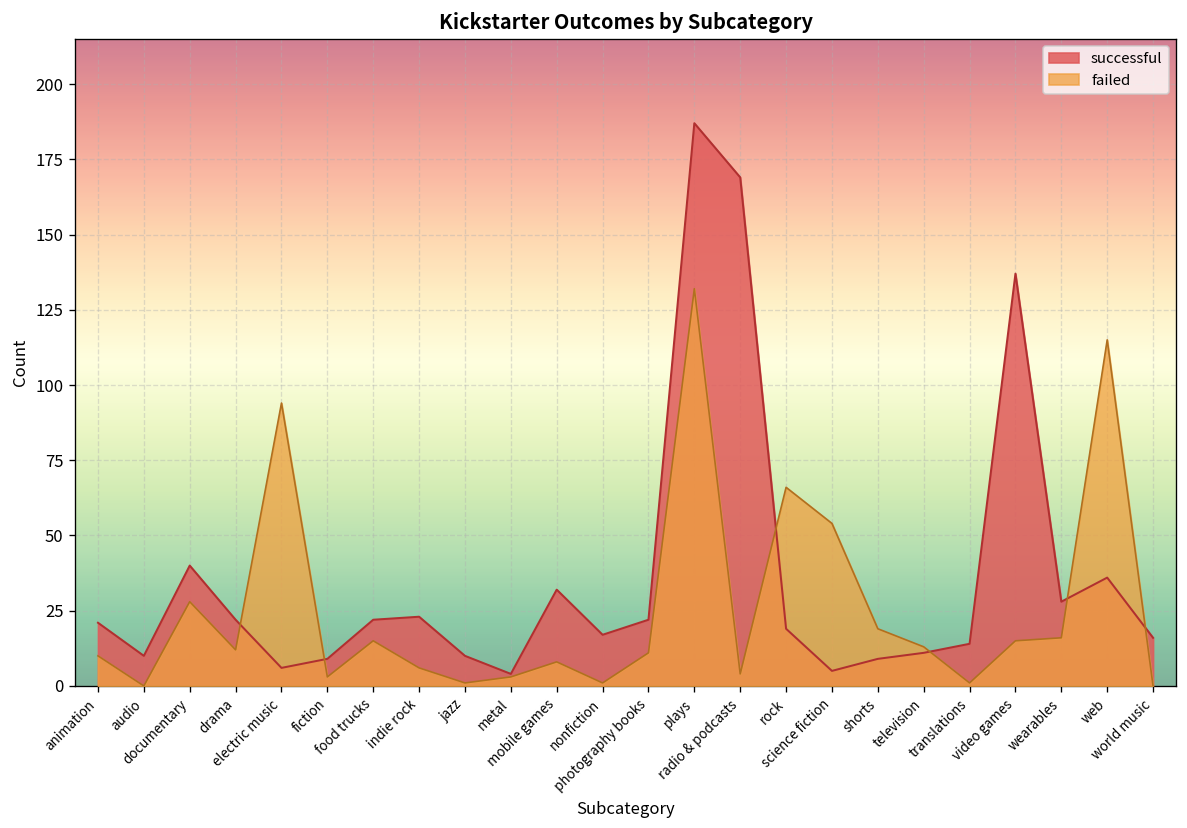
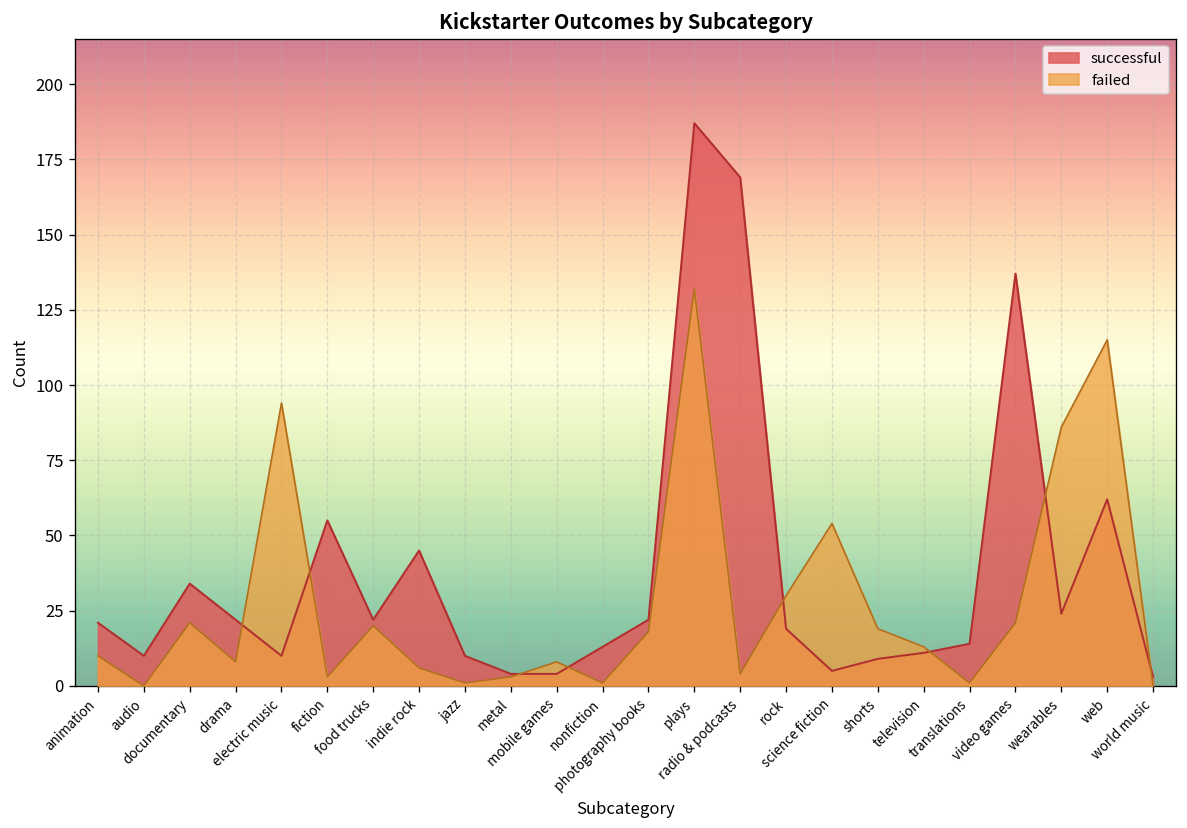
successful, documentary: 40 -> 34
failed, documentary: 28 -> 21
failed, drama: 12 -> 8
successful, electric music: 6 -> 10
successful, fiction: 9 -> 55
failed, food trucks: 15 -> 20
successful, indie rock: 23 -> 45
successful, mobile games: 32 -> 4
successful, nonfiction: 17 -> 13
failed, photography books: 11 -> 18
failed, rock: 66 -> 30
failed, video games: 15 -> 21
successful, wearables: 28 -> 24
failed, wearables: 16 -> 86
successful, web: 36 -> 62
successful, world music: 16 -> 3
